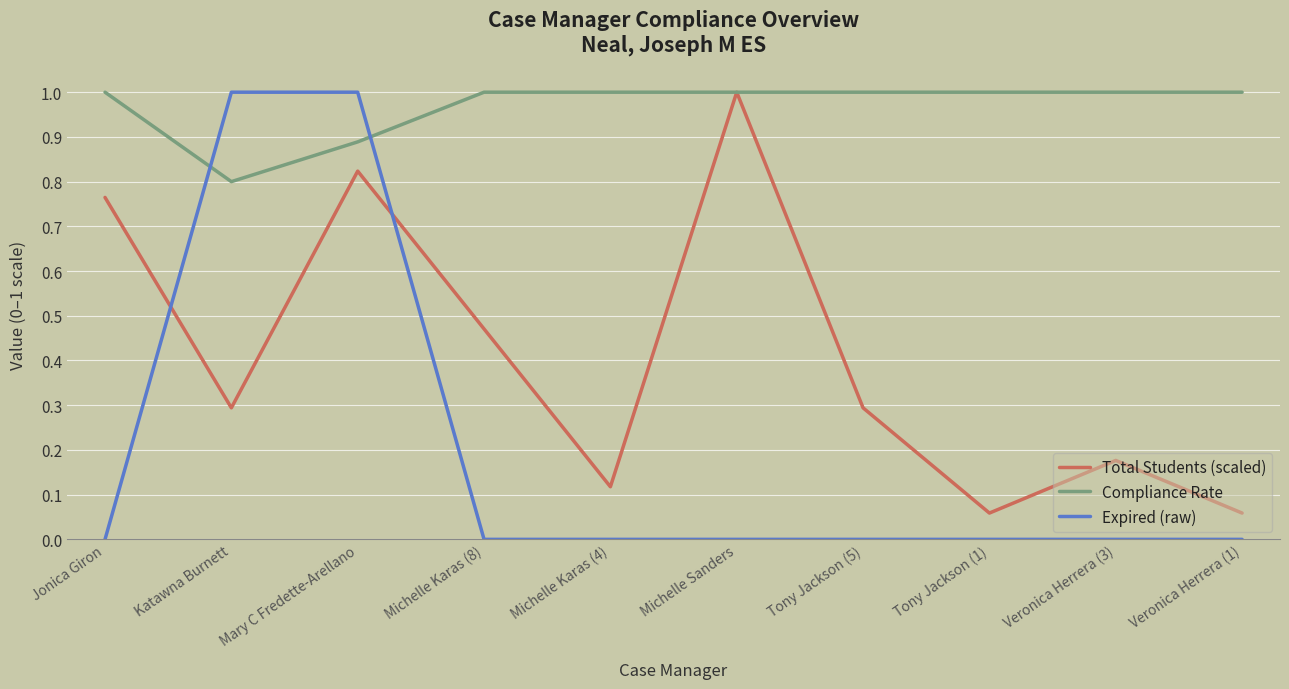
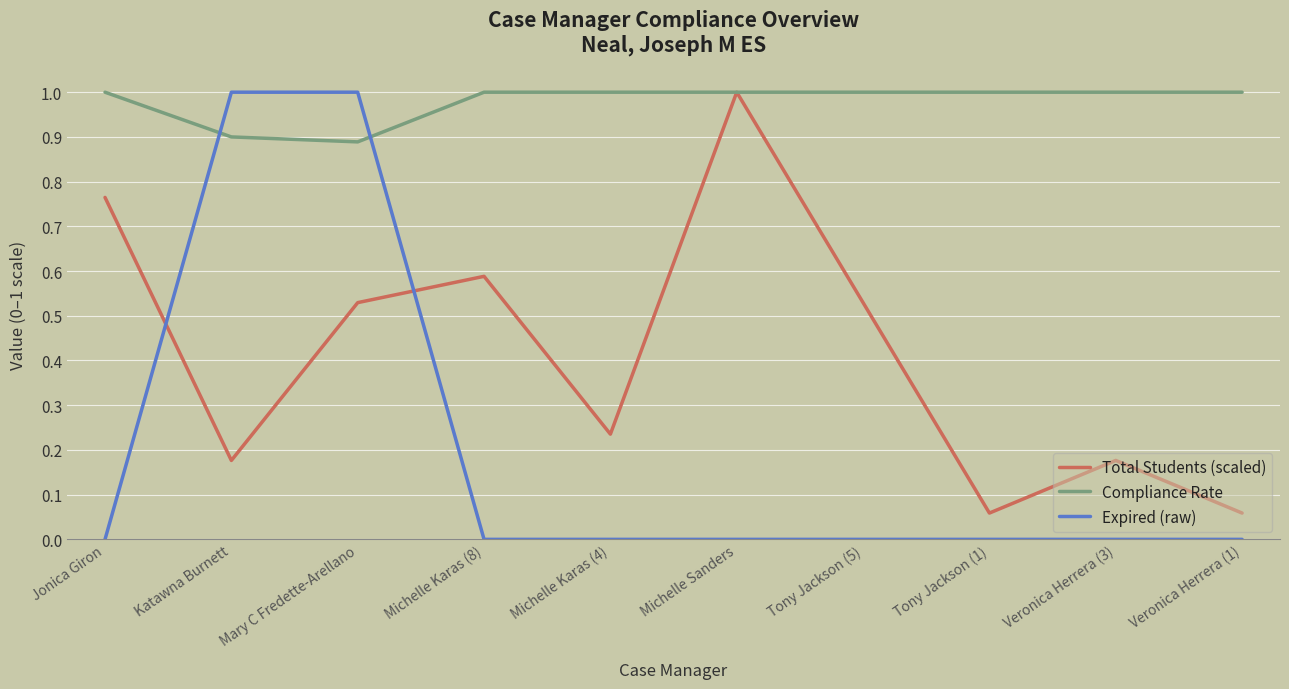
Total Students (scaled), Katawna Burnett: 0.29 -> 0.18
Compliance Rate, Katawna Burnett: 0.8 -> 0.9
Total Students (scaled), Mary C Fredette-Arellano: 0.82 -> 0.53
Total Students (scaled), Michelle Karas (8): 0.47 -> 0.59
Total Students (scaled), Michelle Karas (4): 0.12 -> 0.24
Total Students (scaled), Tony Jackson (5): 0.29 -> 0.53
